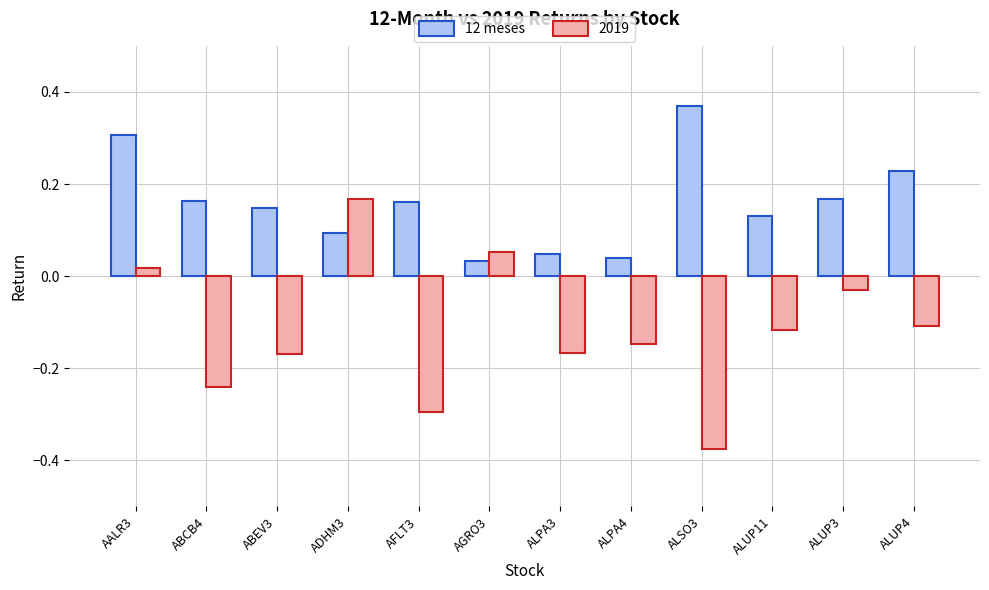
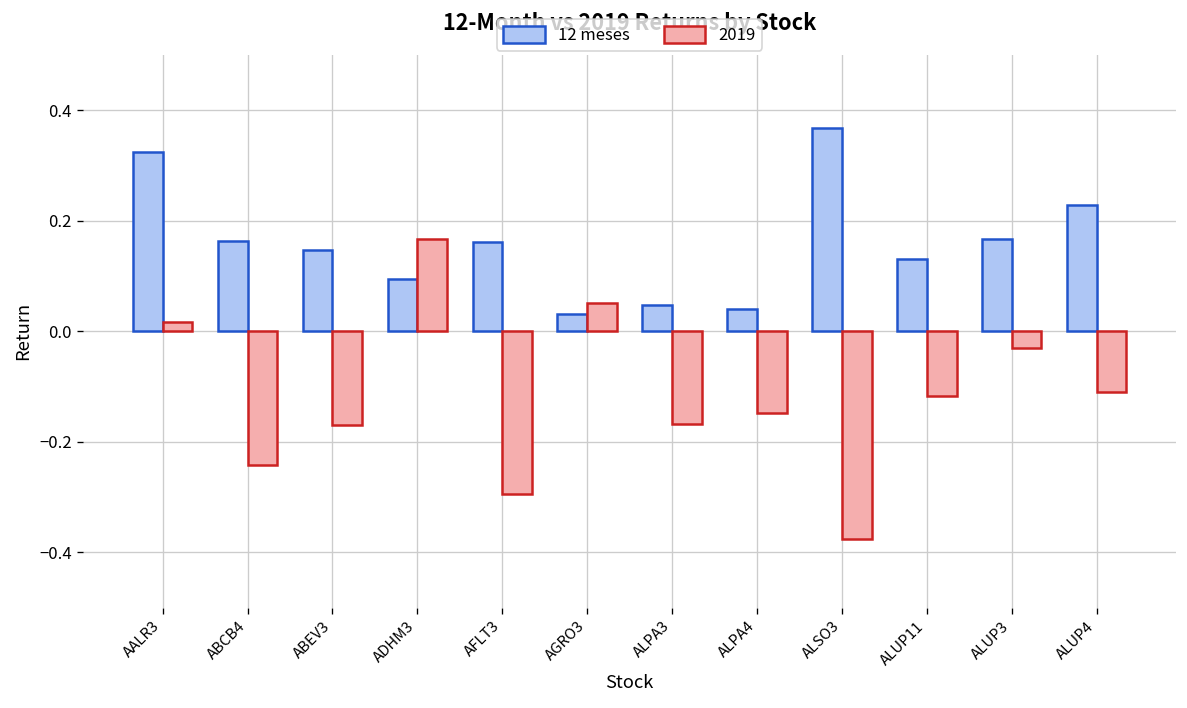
12 meses, AALR3: 0.31 -> 0.32
